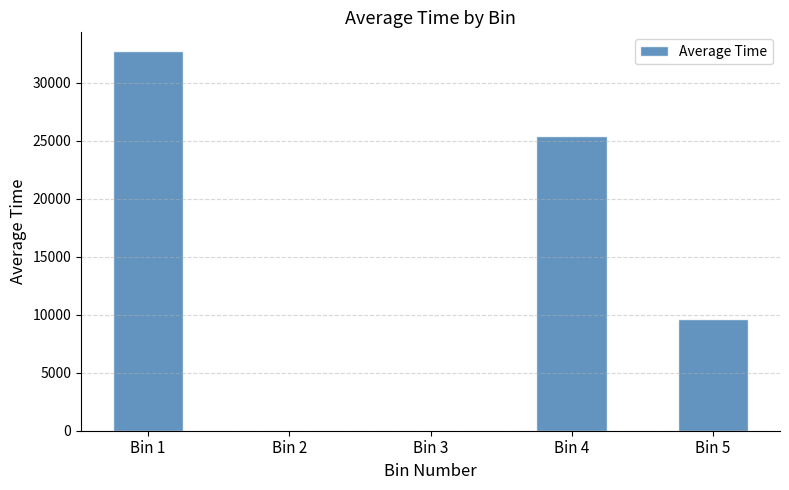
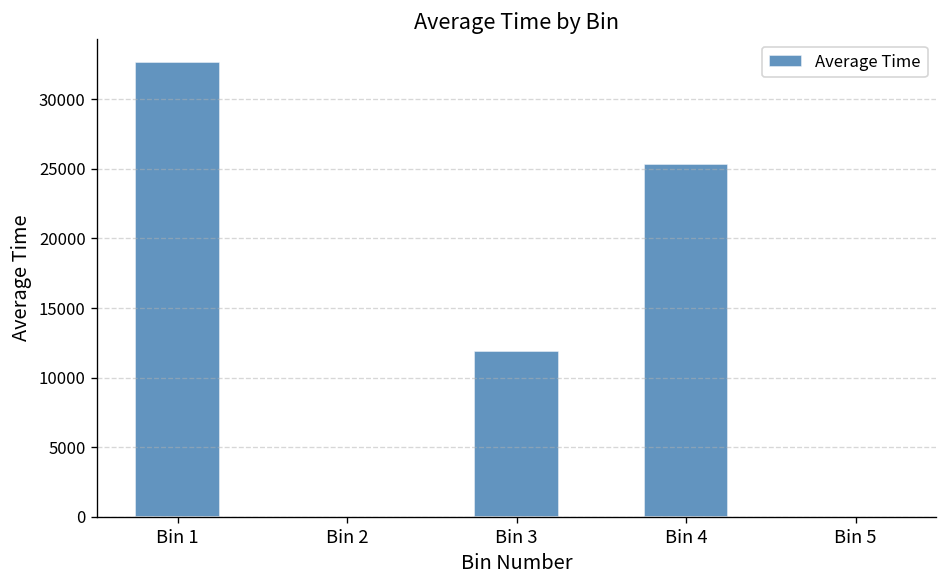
Bin 3: 0 -> 11900
Bin 5: 9600 -> 0
